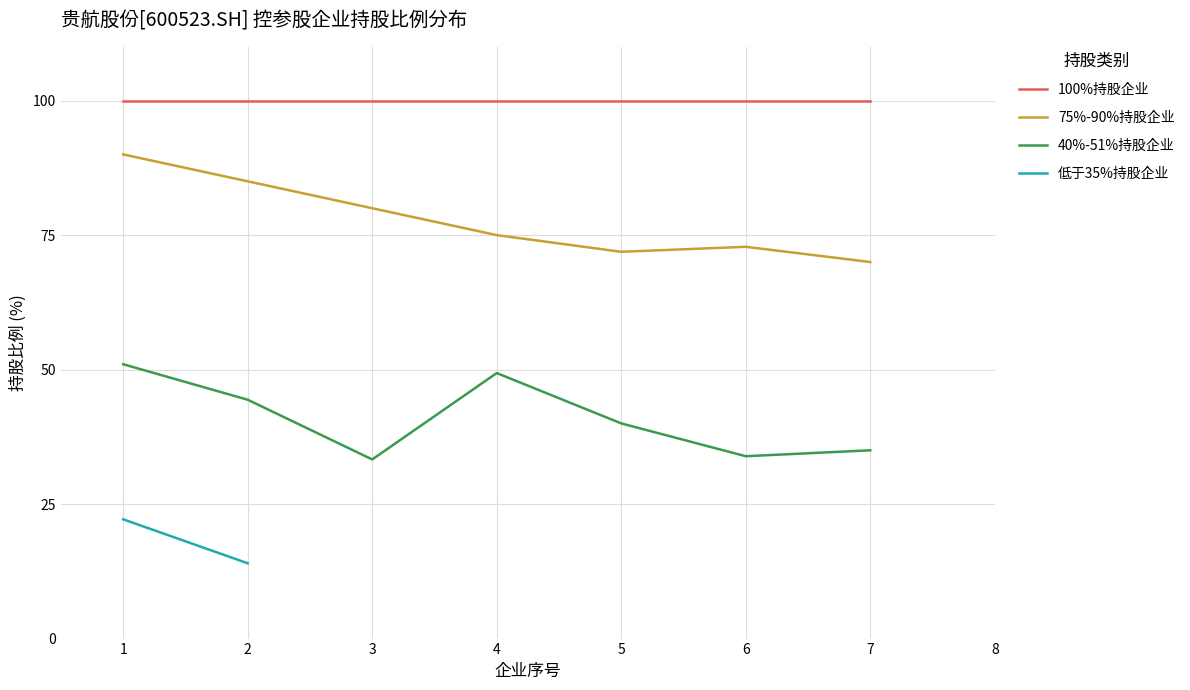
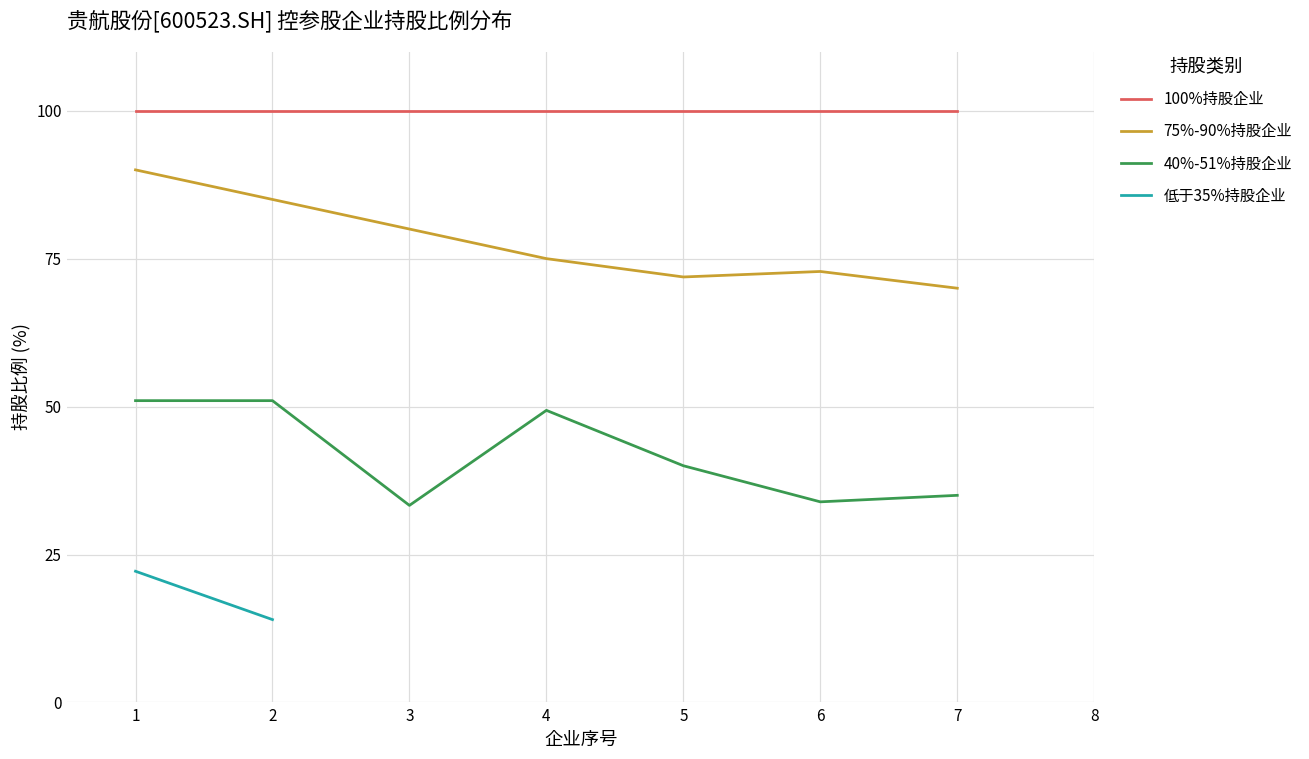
40%-51%持股企业, 2: 44 -> 51
